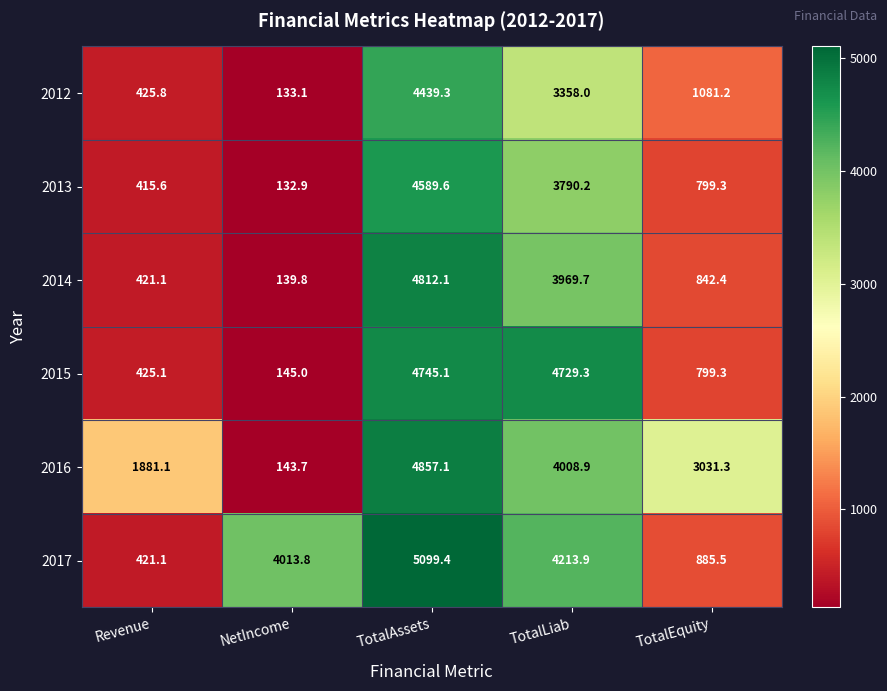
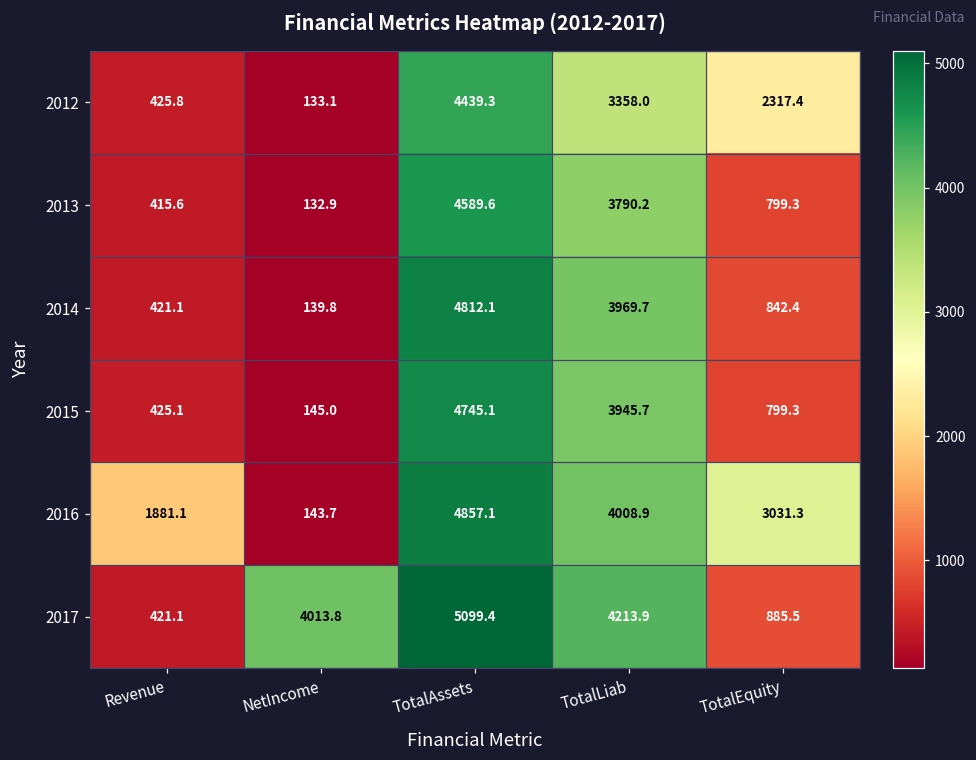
2012, TotalEquity: 1081.2 -> 2317.4
2015, TotalLiab: 4729.3 -> 3945.7
